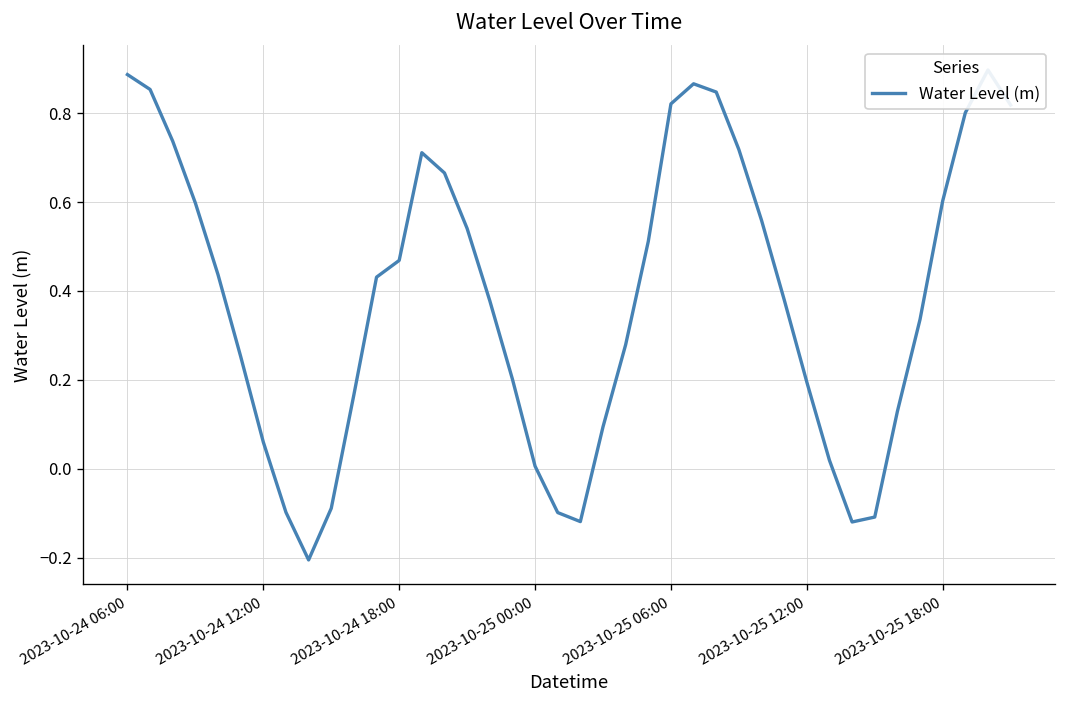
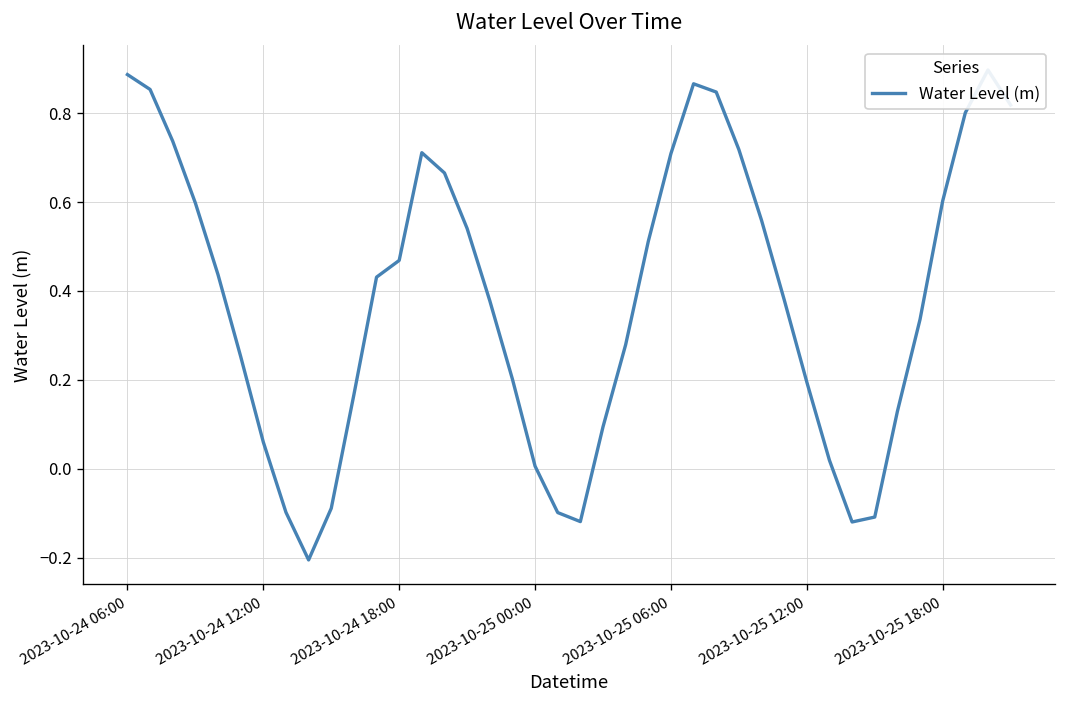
2023-10-25 06:00: 0.82 -> 0.71
